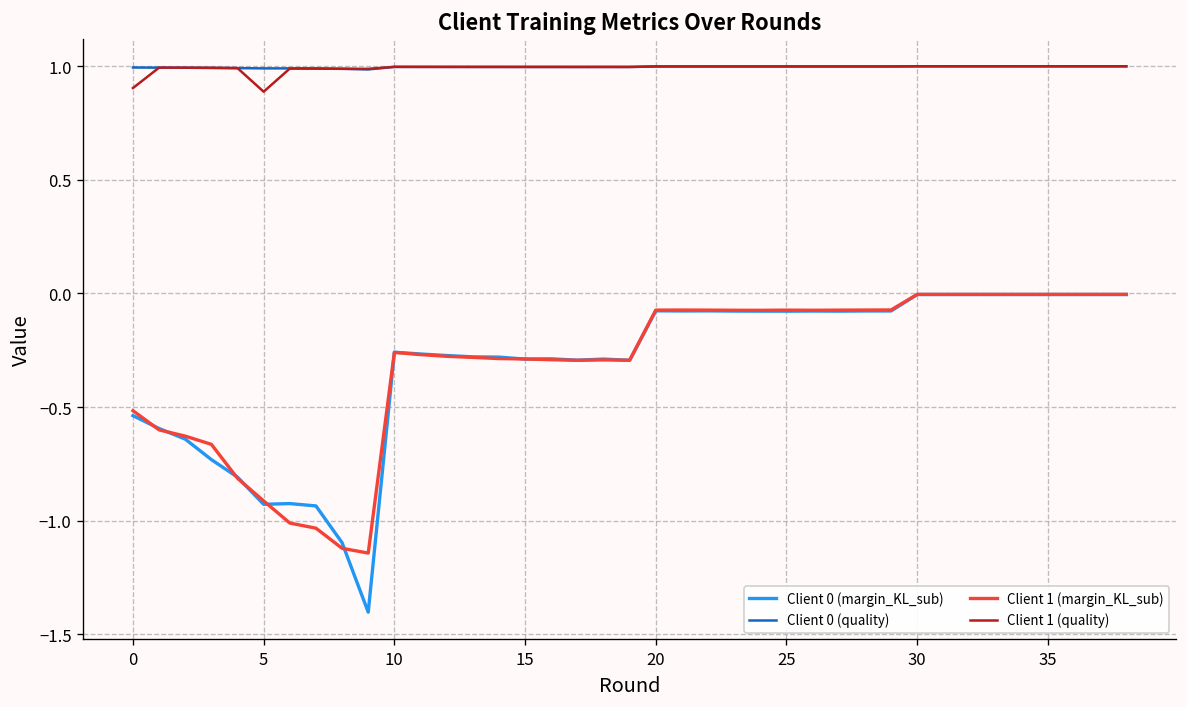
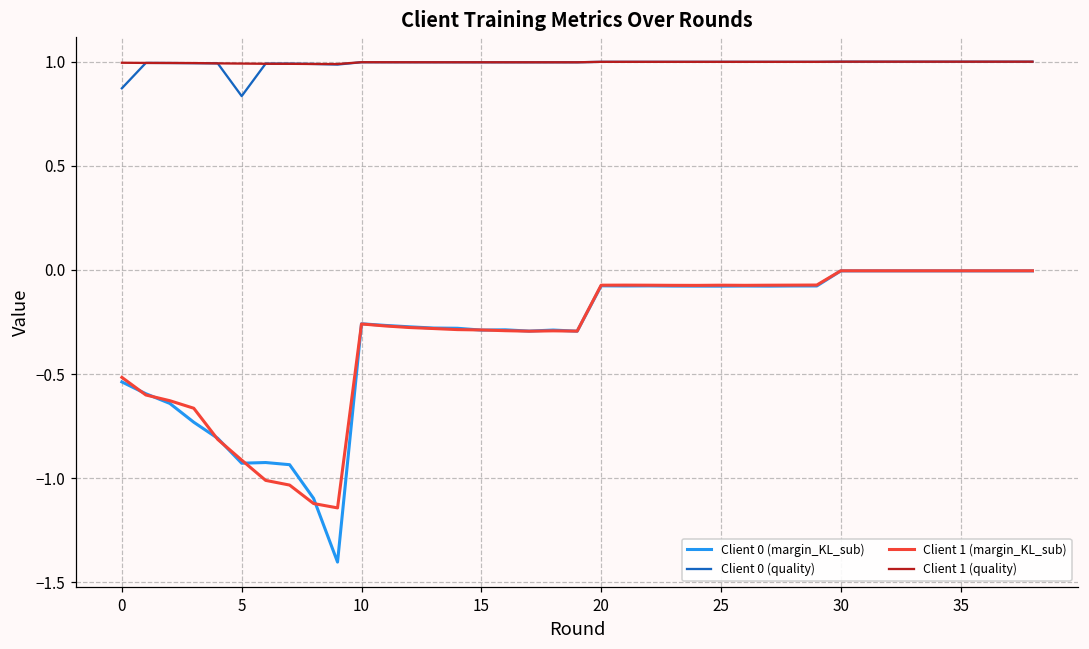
Client 0 (quality), 0: 0.99 -> 0.87
Client 1 (quality), 0: 0.90 -> 0.99
Client 0 (quality), 5: 0.99 -> 0.83
Client 1 (quality), 5: 0.89 -> 0.99
